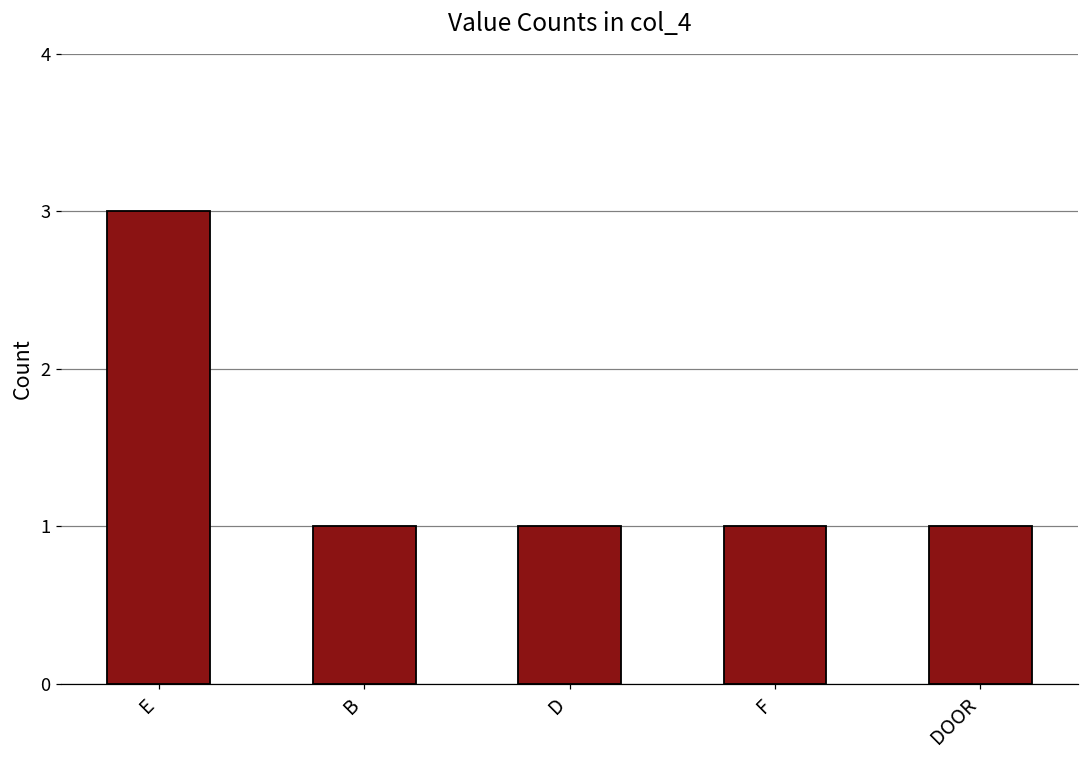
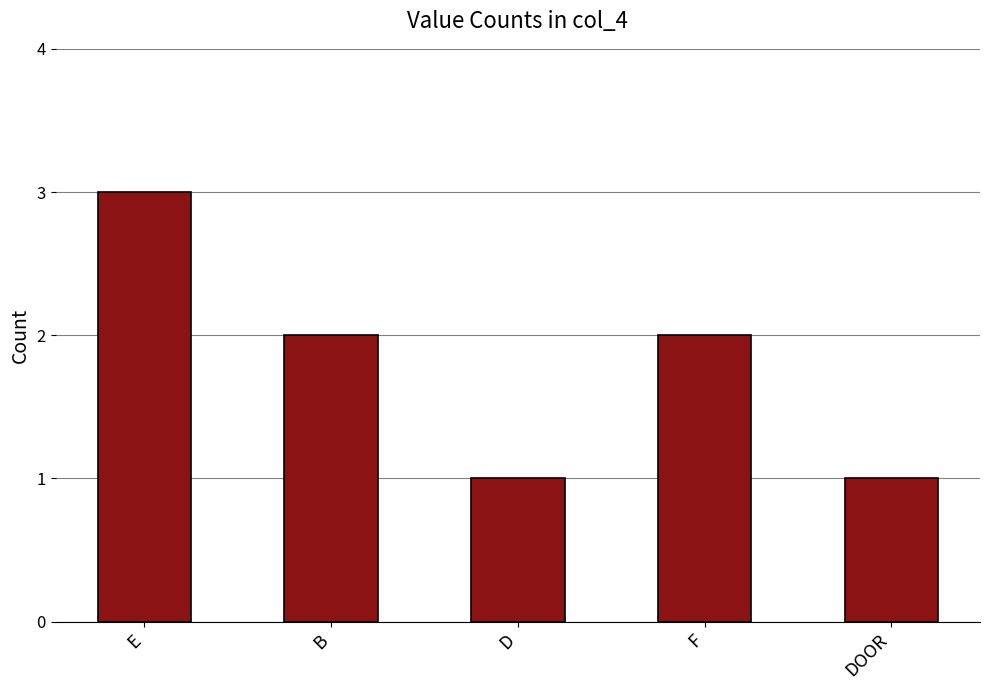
B: 1 -> 2
F: 1 -> 2
